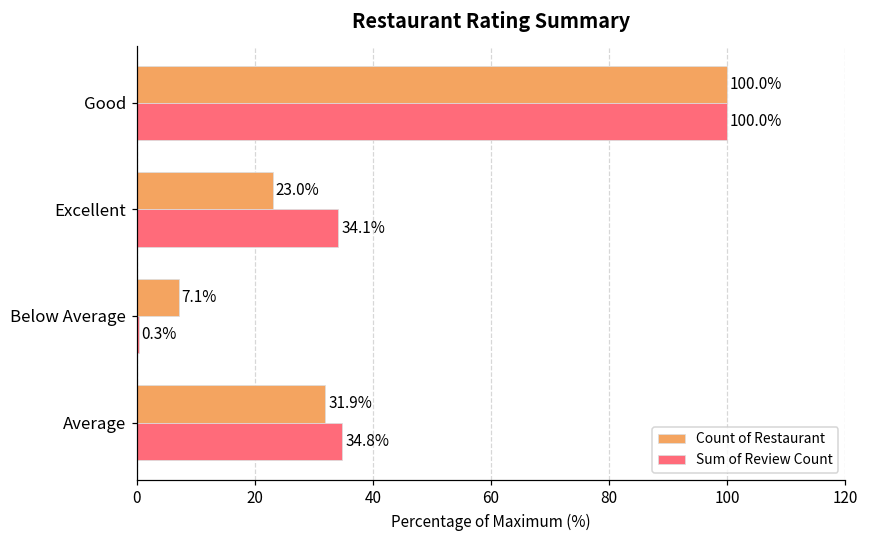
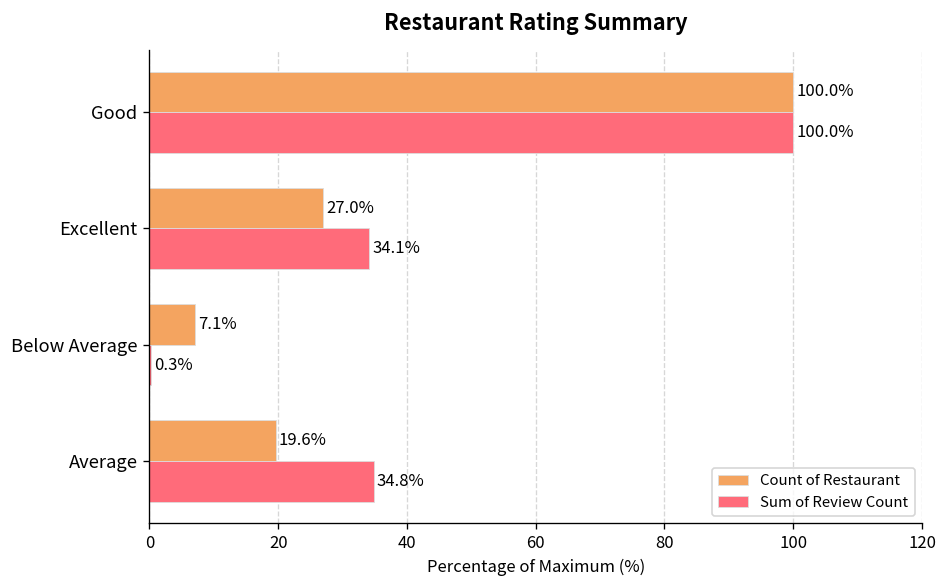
Count of Restaurant, Excellent: 23.0% -> 27.0%
Count of Restaurant, Average: 31.9% -> 19.6%
